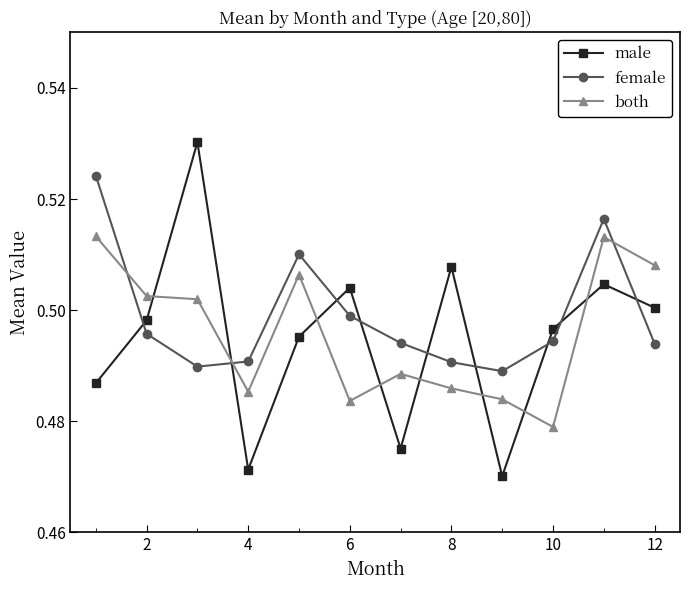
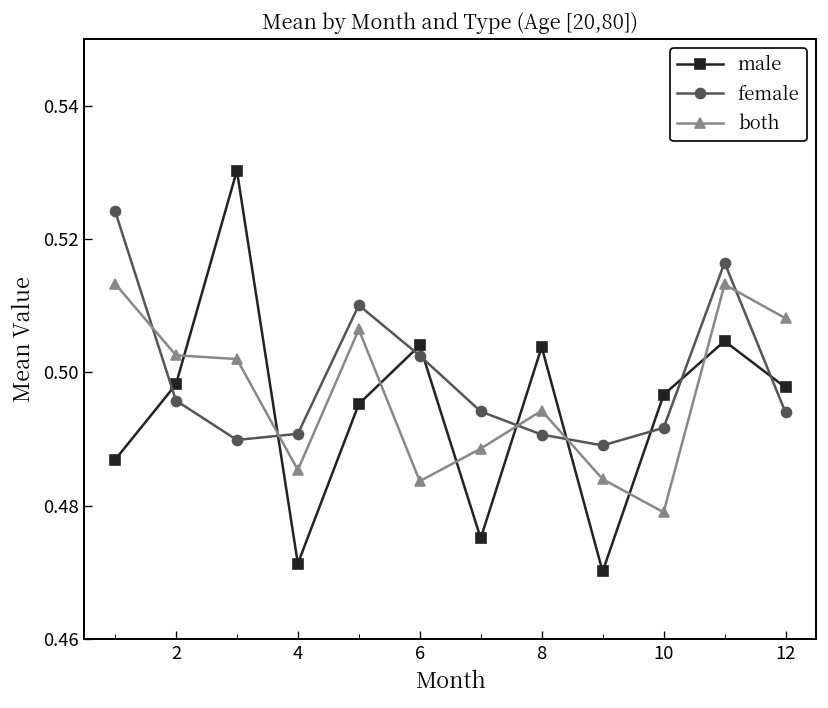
female, 6: 0.499 -> 0.502
male, 8: 0.508 -> 0.504
both, 8: 0.486 -> 0.494
female, 10: 0.494 -> 0.492
male, 12: 0.500 -> 0.498
